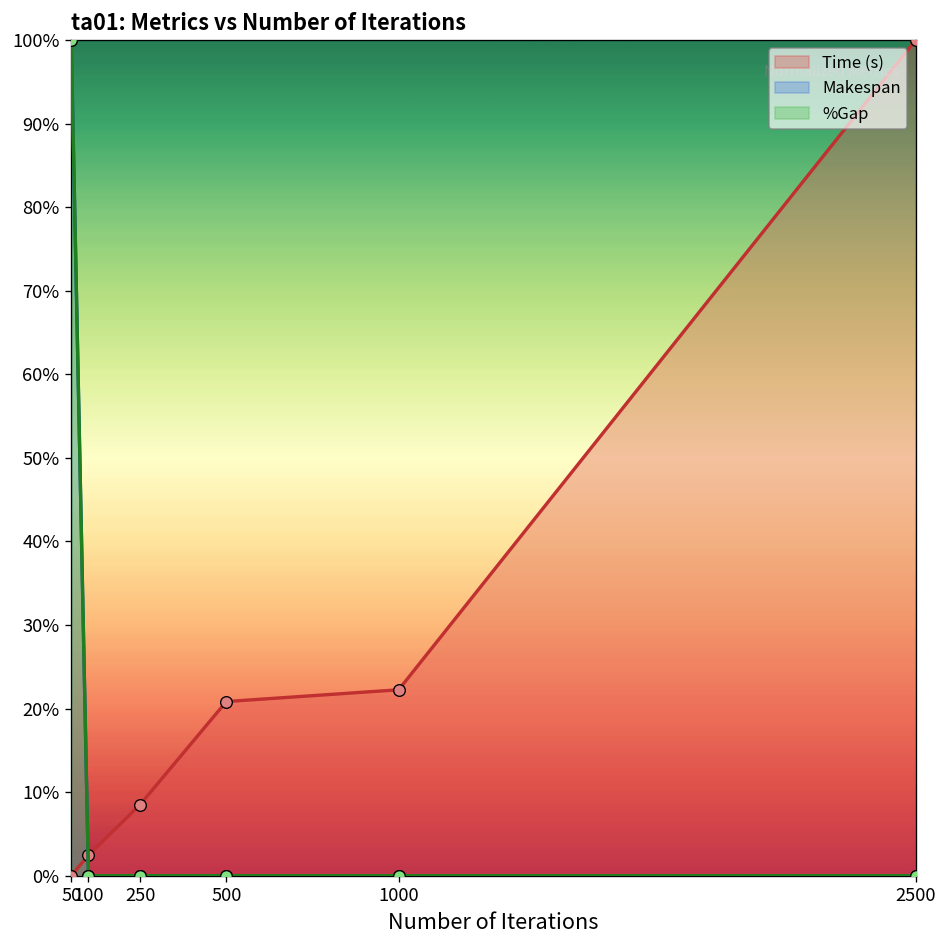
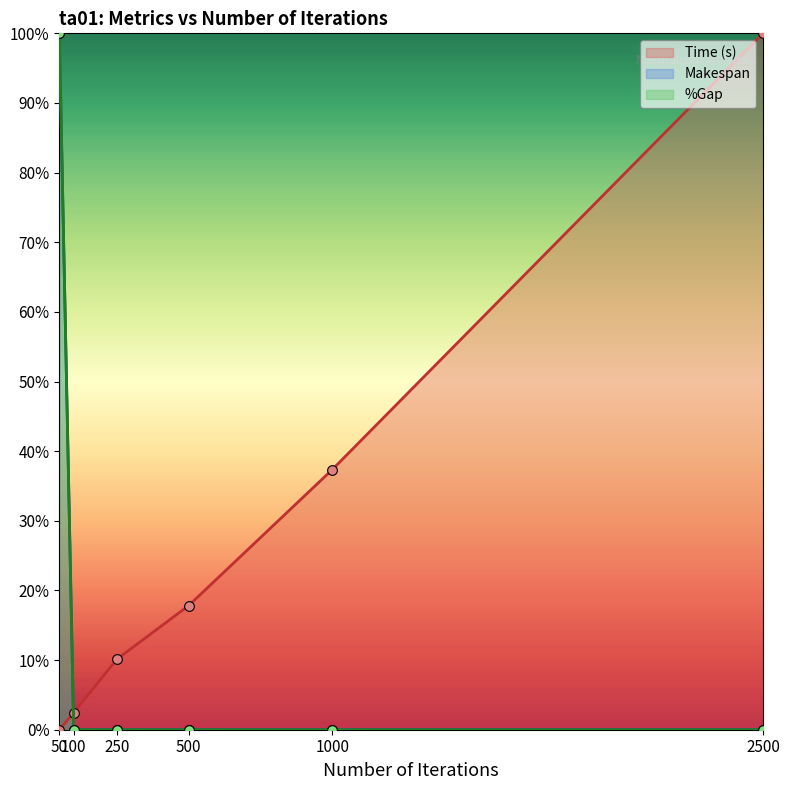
Time (s), 250: 9% -> 10%
Time (s), 500: 21% -> 18%
Time (s), 1000: 22% -> 37%
